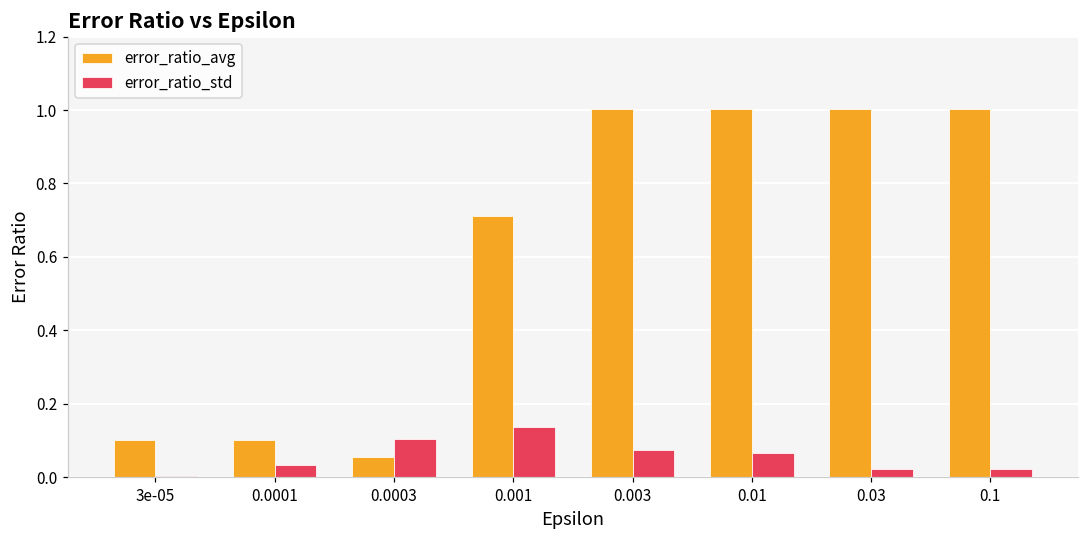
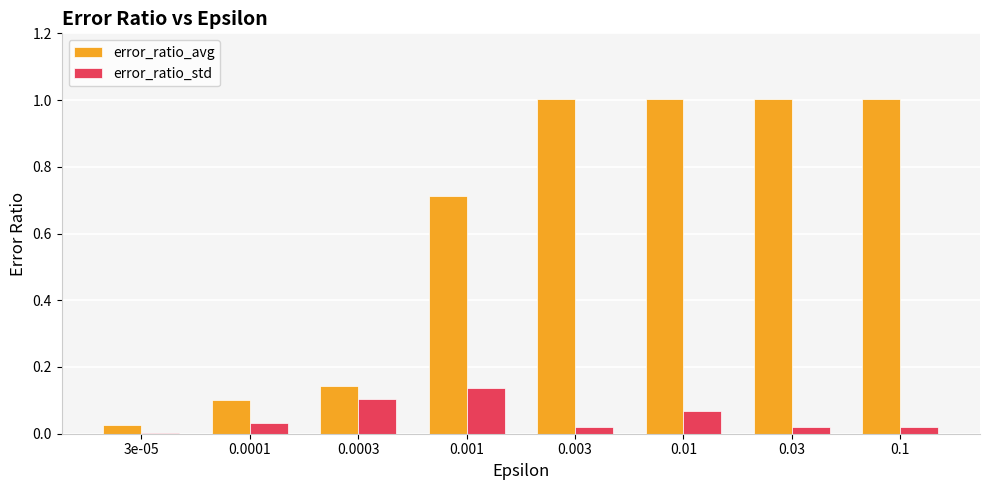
error_ratio_avg, 3e-05: 0.10 -> 0.03
error_ratio_avg, 0.0003: 0.05 -> 0.14
error_ratio_std, 0.003: 0.07 -> 0.02
